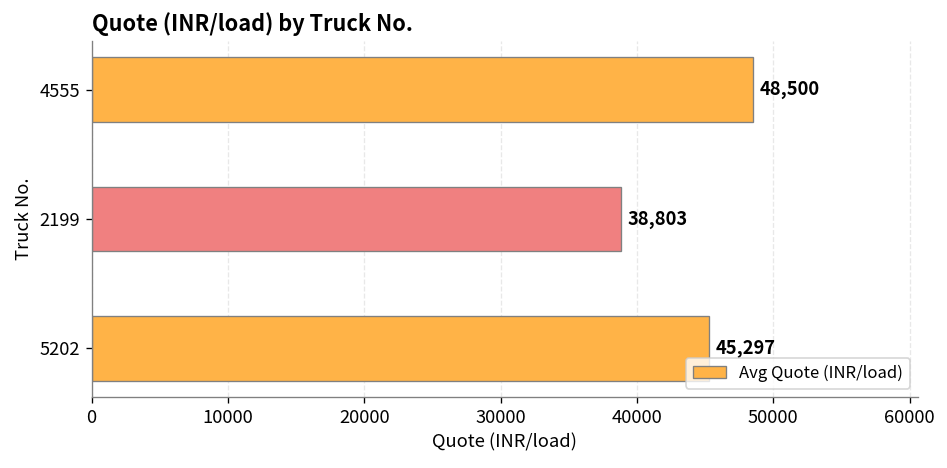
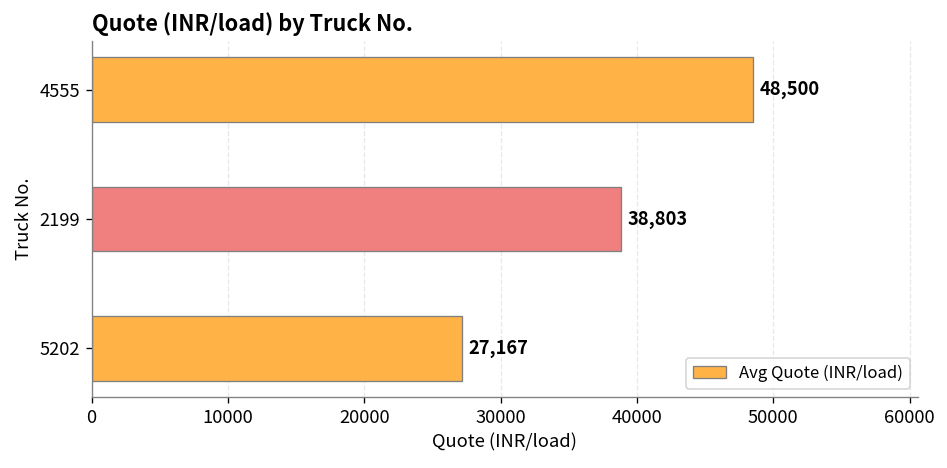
5202: 45,297 -> 27,167
